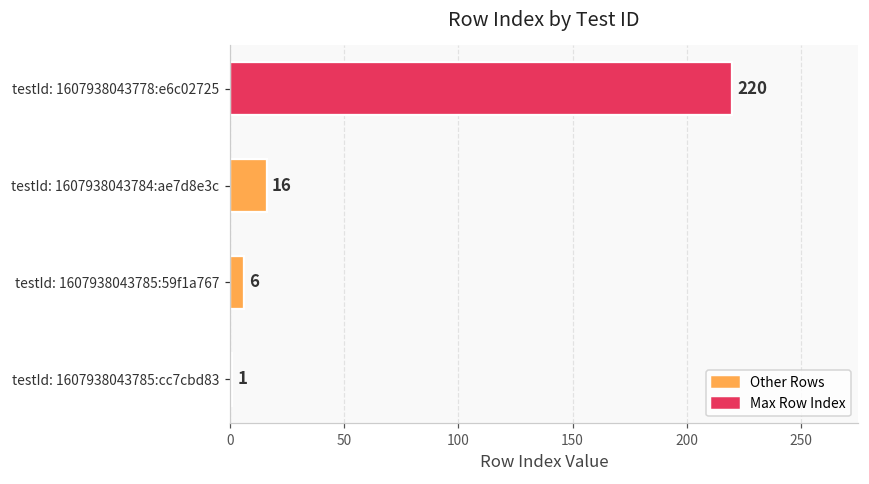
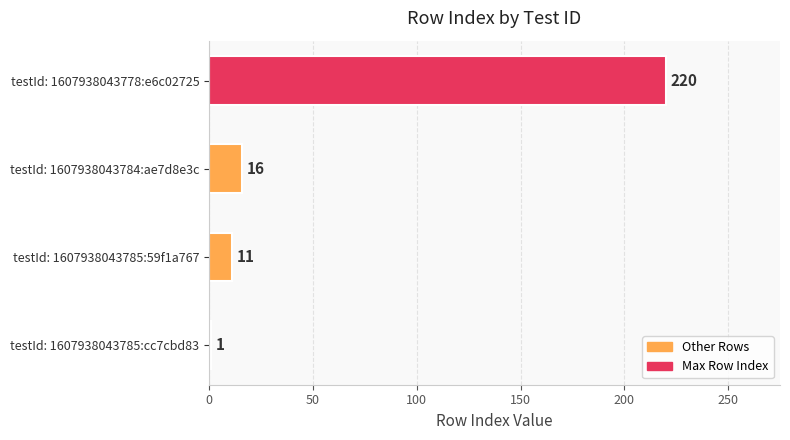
testId: 1607938043785:59f1a767: 6 -> 11
